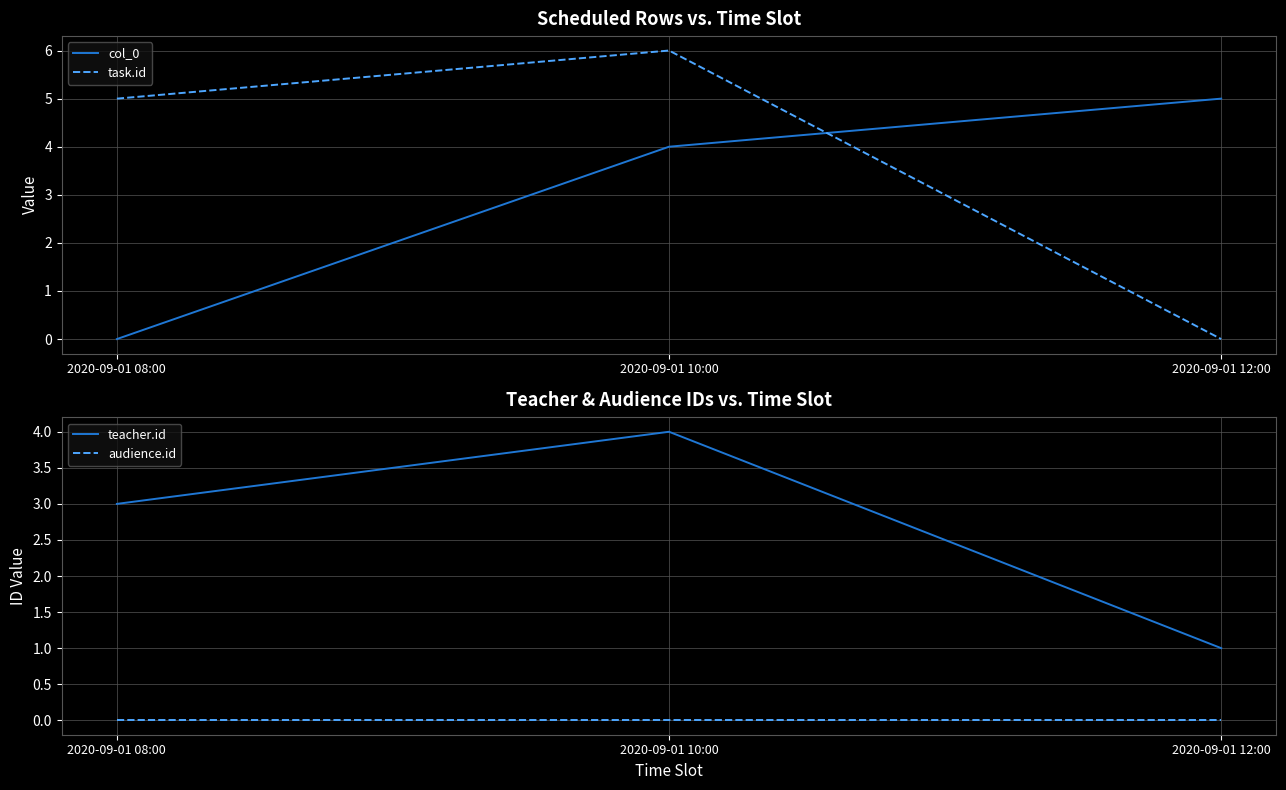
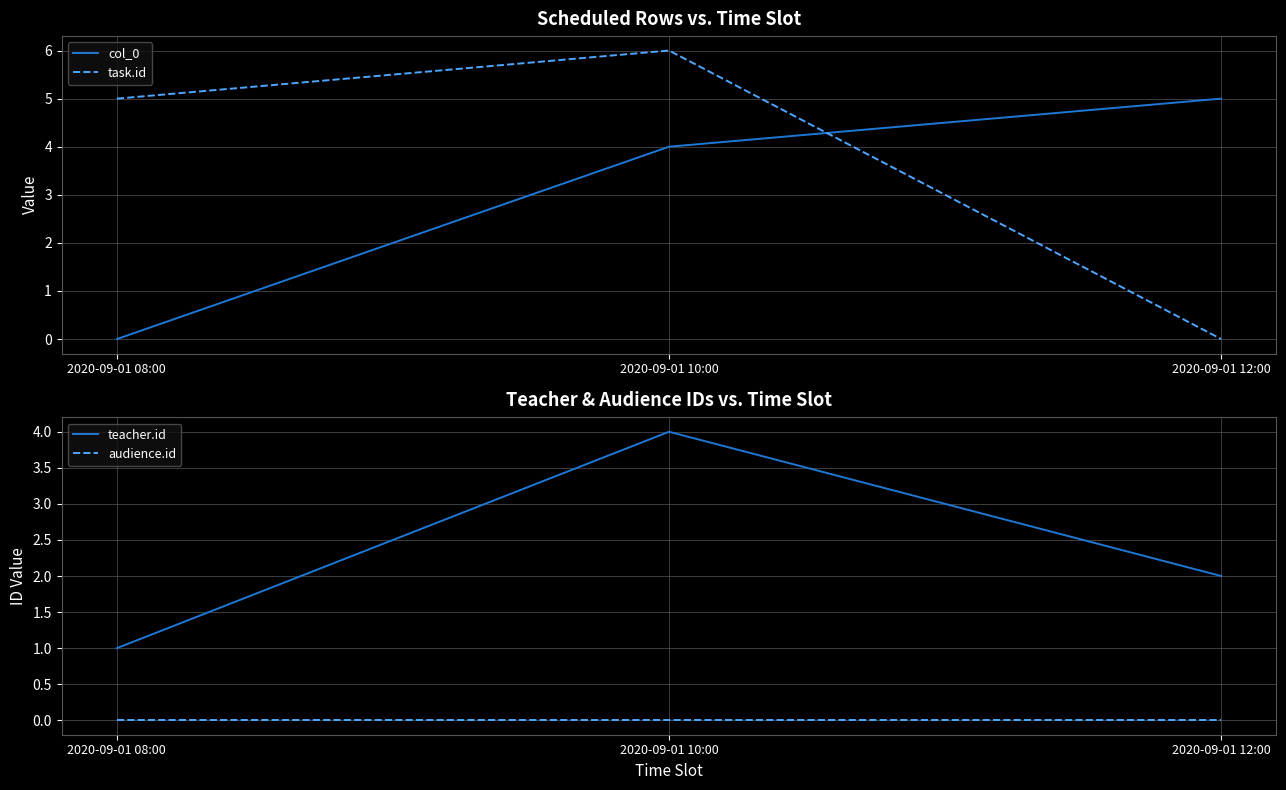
Teacher & Audience IDs vs. Time Slot, teacher.id, 2020-09-01 08:00: 3 -> 1
Teacher & Audience IDs vs. Time Slot, teacher.id, 2020-09-01 12:00: 1 -> 2
